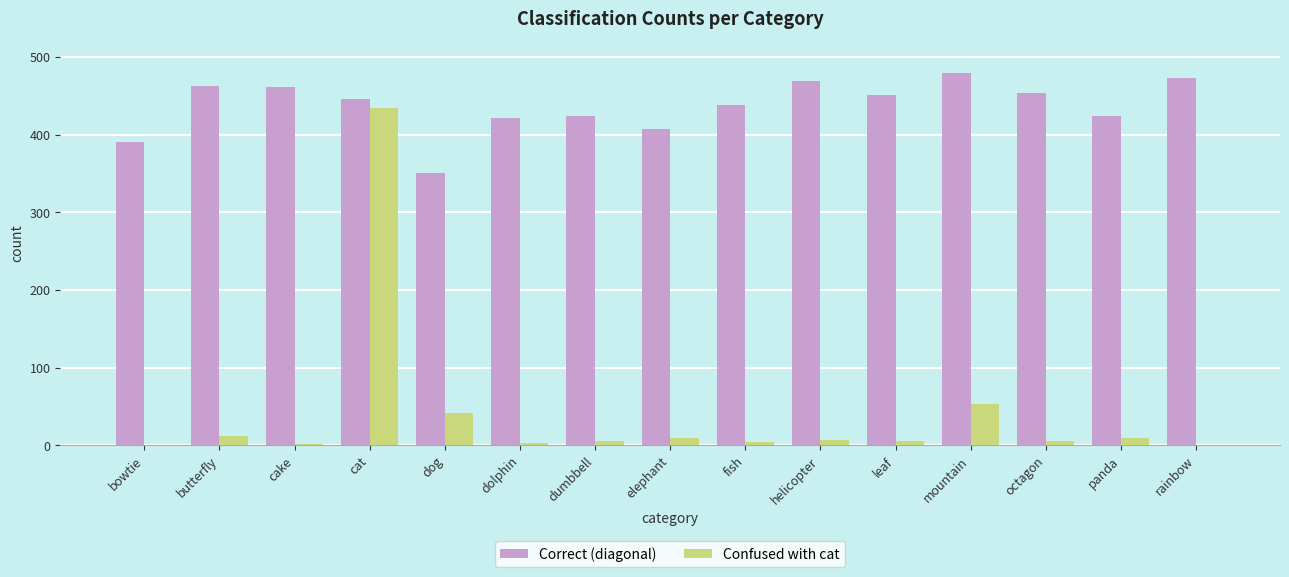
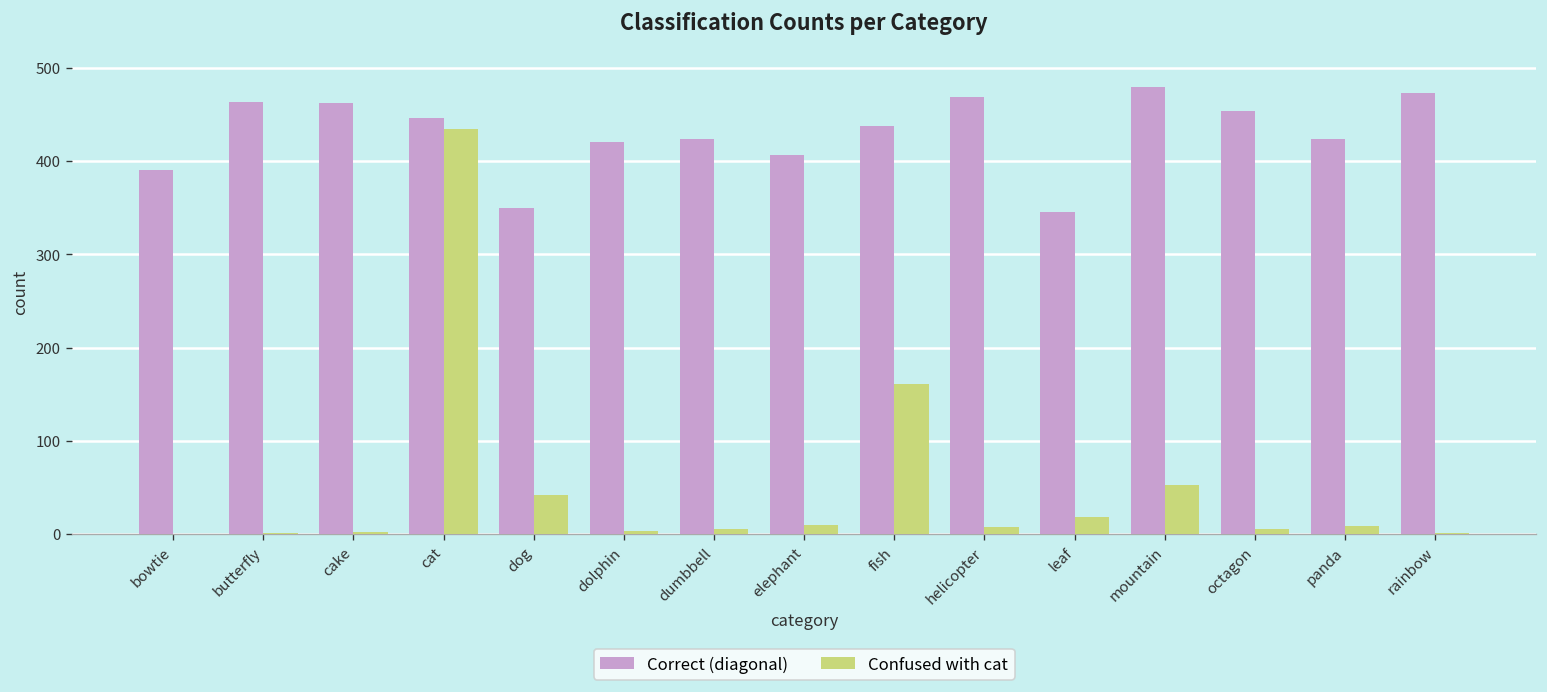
Confused with cat, butterfly: 10 -> 0
Confused with cat, fish: 0 -> 160
Correct (diagonal), leaf: 450 -> 350
Confused with cat, leaf: 10 -> 20
